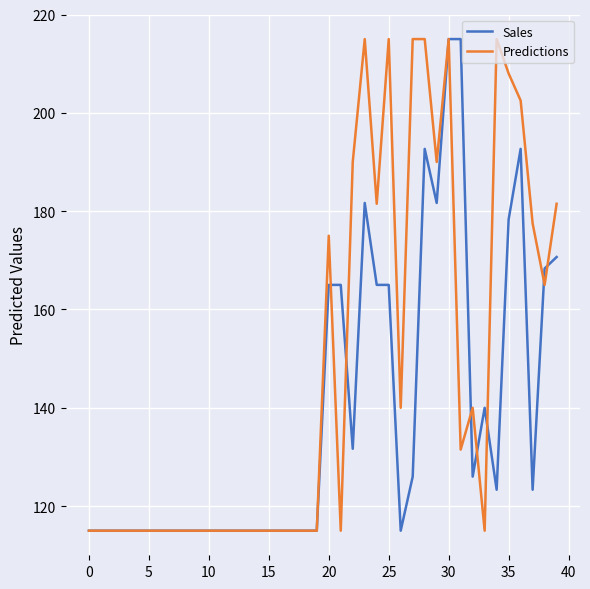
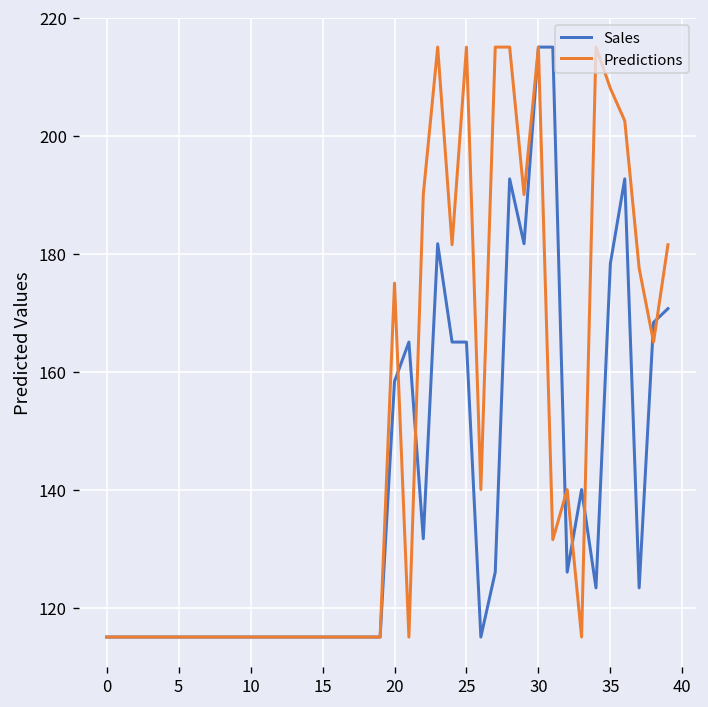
Sales, 20: 165 -> 158
